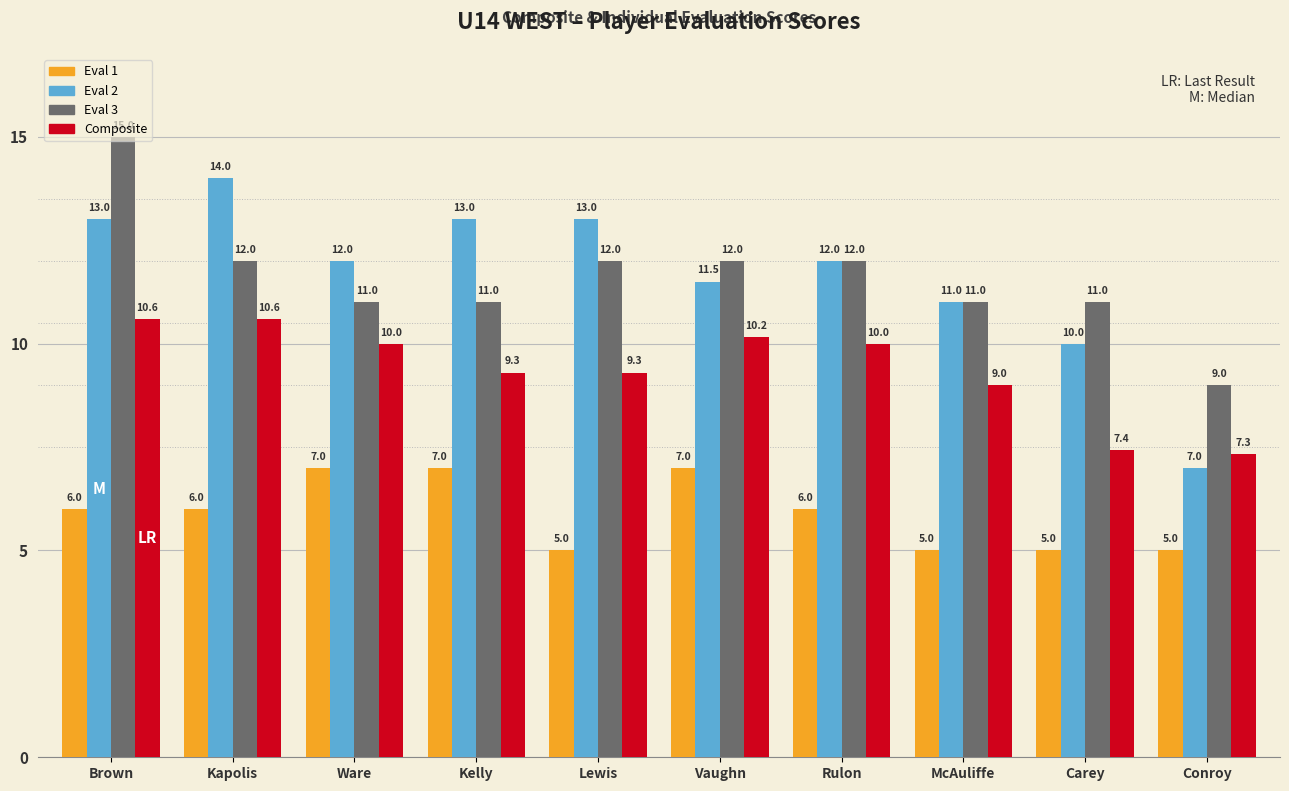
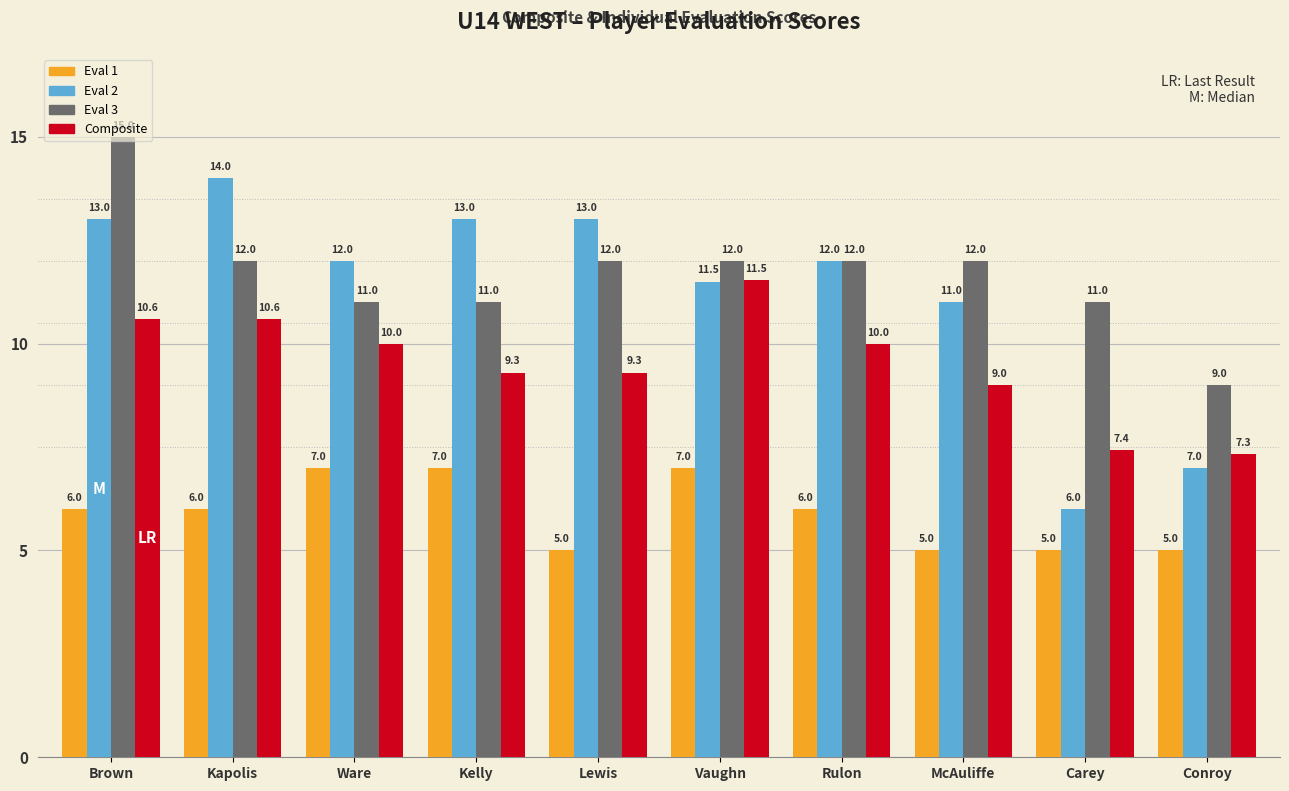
Composite, Vaughn: 10.2 -> 11.5
Eval 3, McAuliffe: 11.0 -> 12.0
Eval 2, Carey: 10.0 -> 6.0
